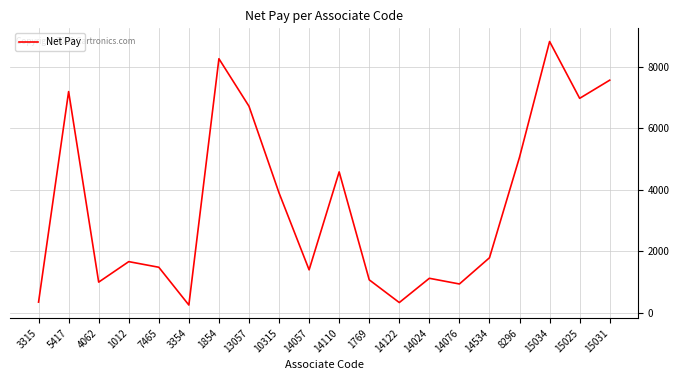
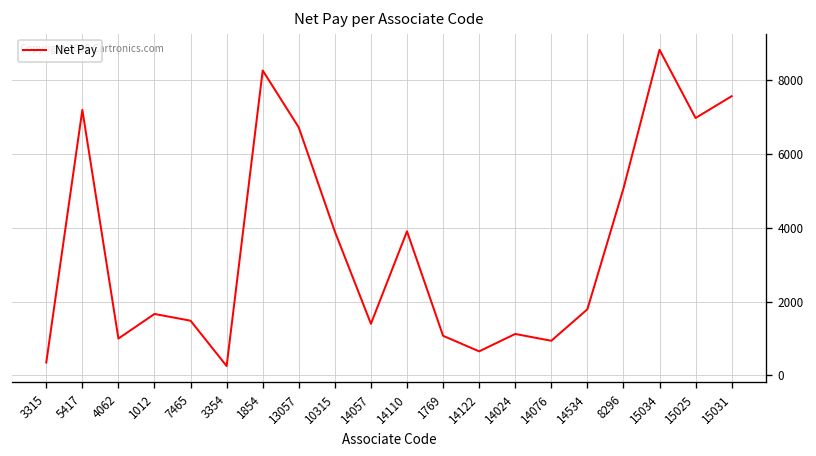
14110: 4600 -> 3900
14122: 300 -> 700
